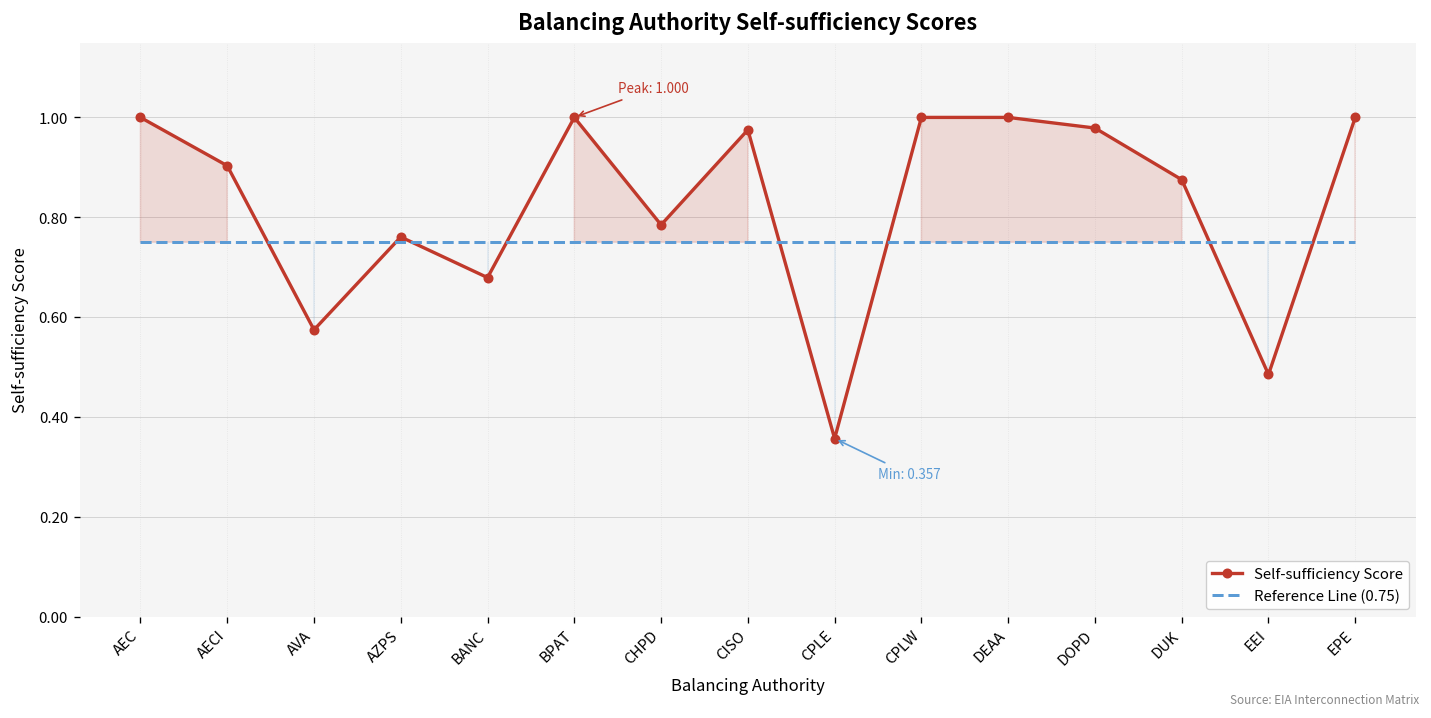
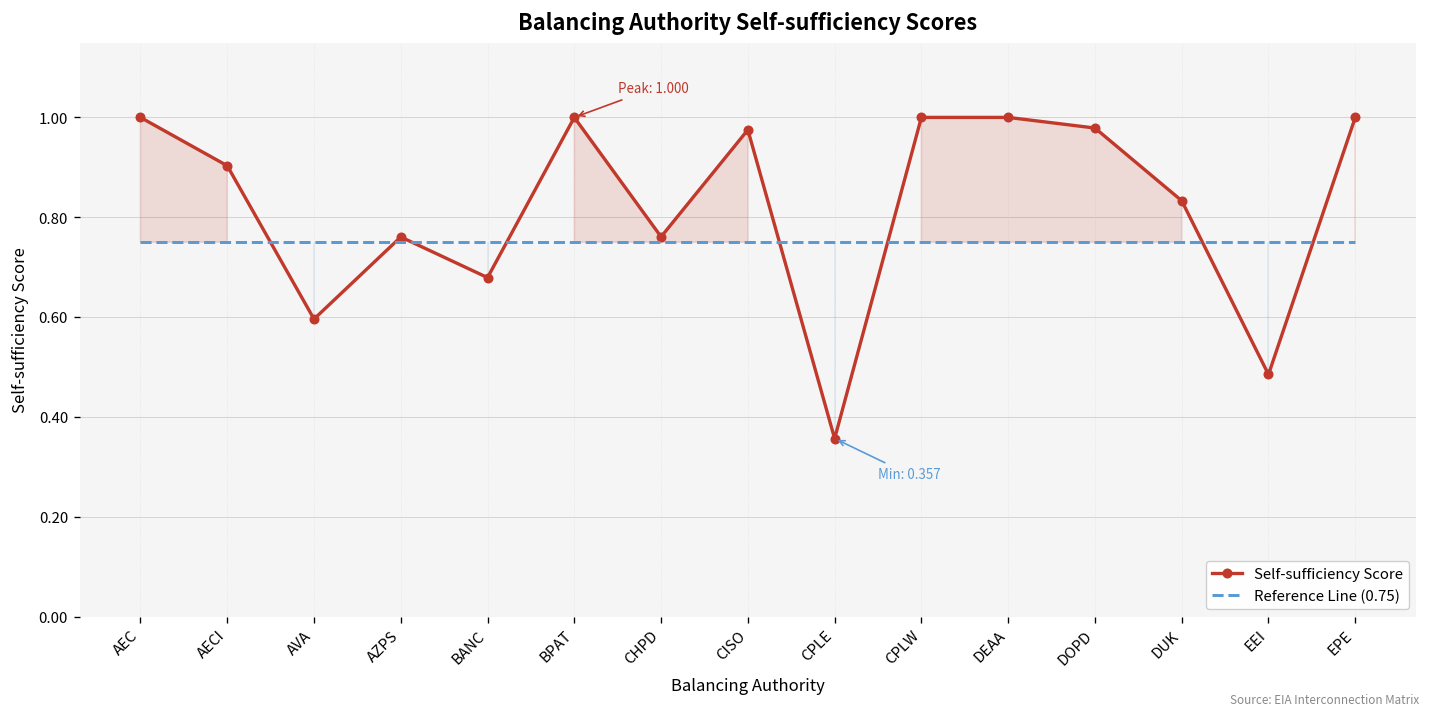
Self-sufficiency Score, AVA: 0.57 -> 0.60
Self-sufficiency Score, CHPD: 0.78 -> 0.76
Self-sufficiency Score, DUK: 0.88 -> 0.83
